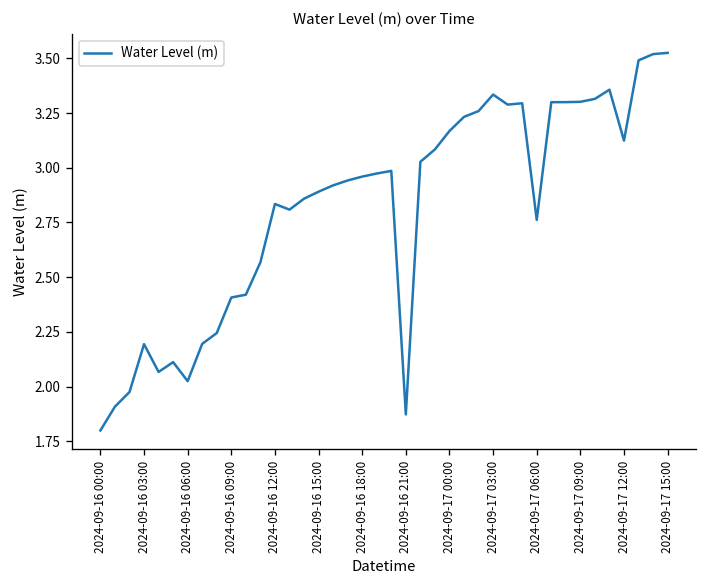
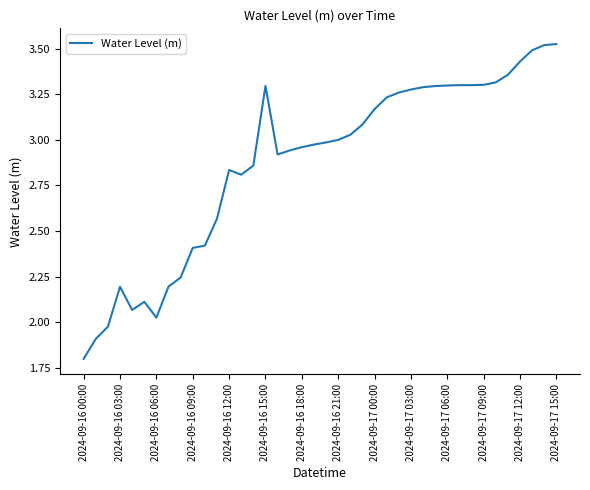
2024-09-16 15:00: 2.89 -> 3.30
2024-09-16 21:00: 1.87 -> 3.00
2024-09-17 03:00: 3.33 -> 3.28
2024-09-17 06:00: 2.76 -> 3.30
2024-09-17 12:00: 3.12 -> 3.43
